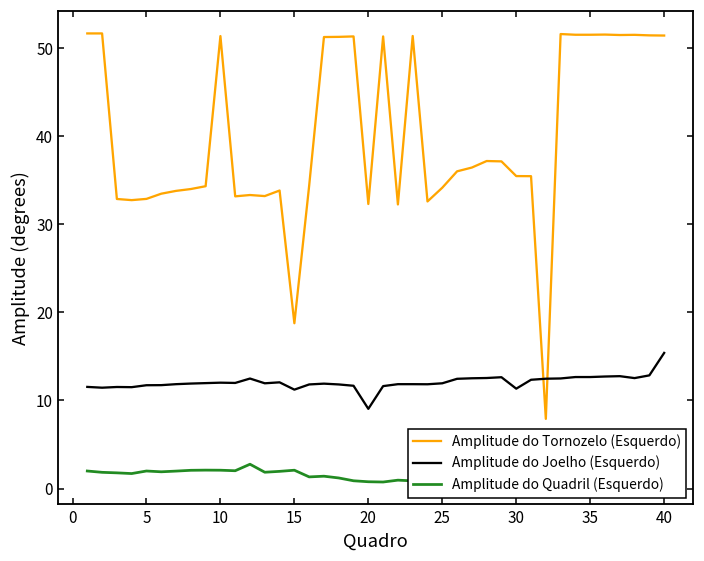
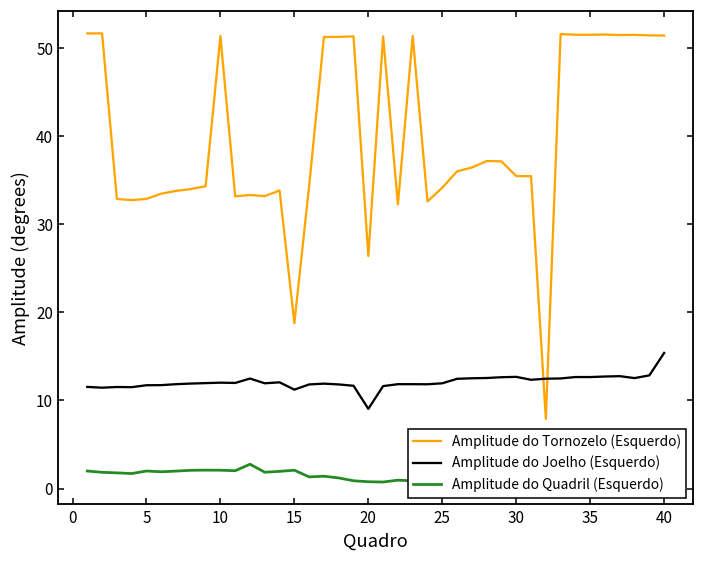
Amplitude do Tornozelo (Esquerdo), 20: 32 -> 26
Amplitude do Joelho (Esquerdo), 30: 11 -> 13
